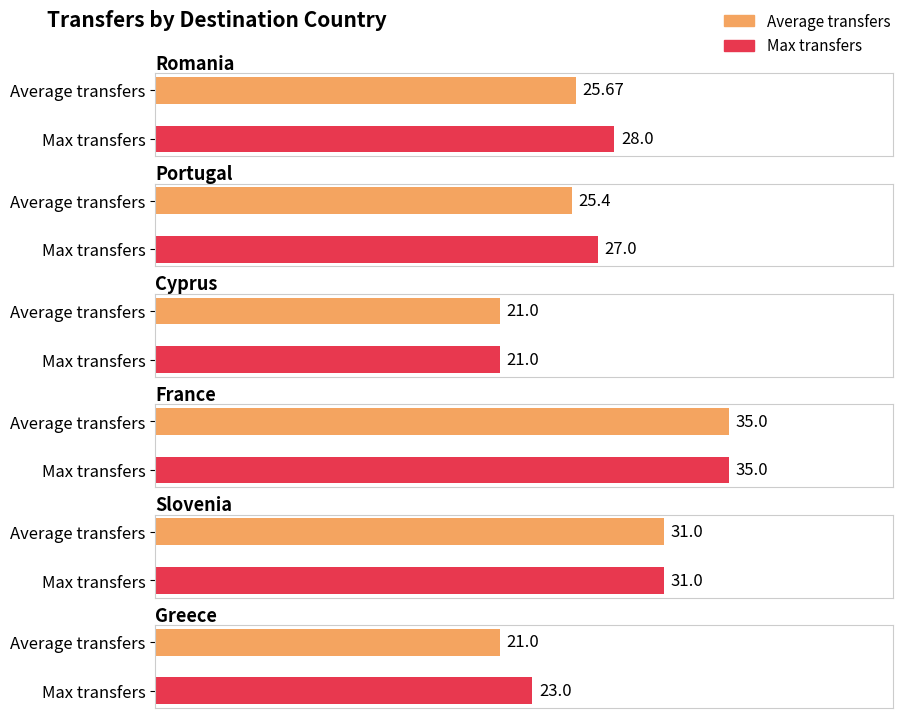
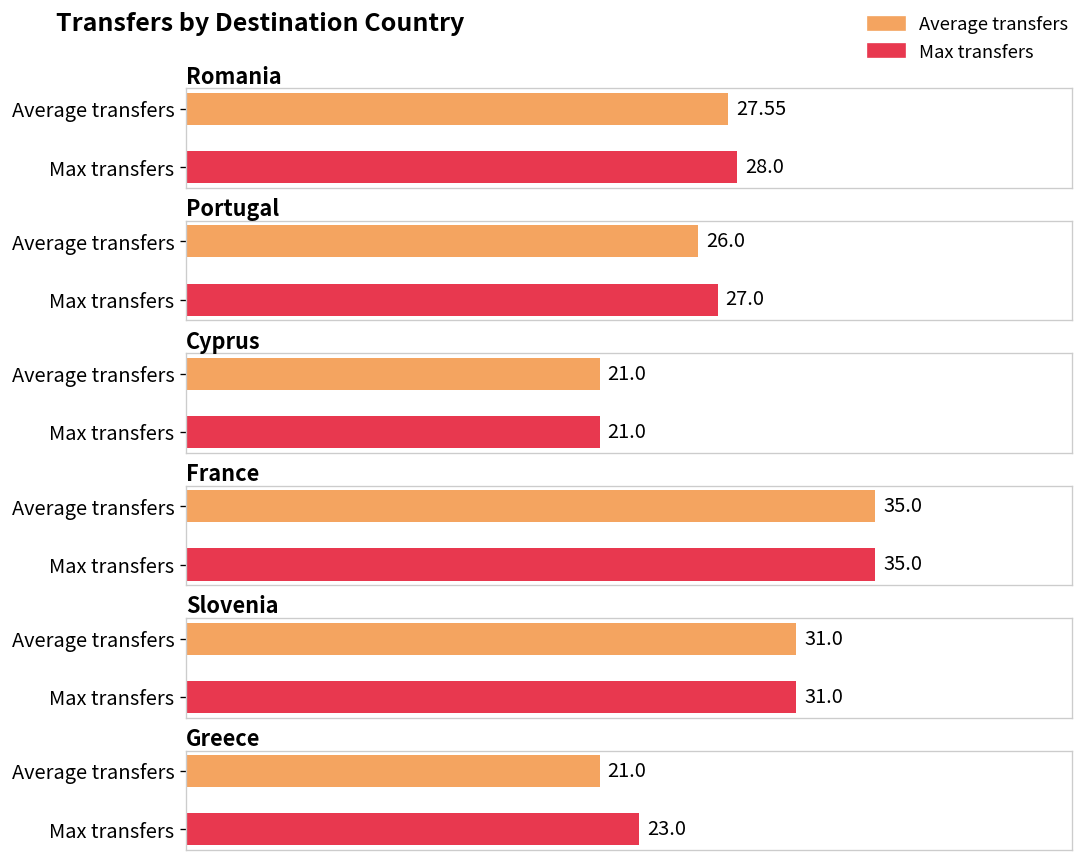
Romania, Average transfers: 25.67 -> 27.55
Portugal, Average transfers: 25.4 -> 26.0
